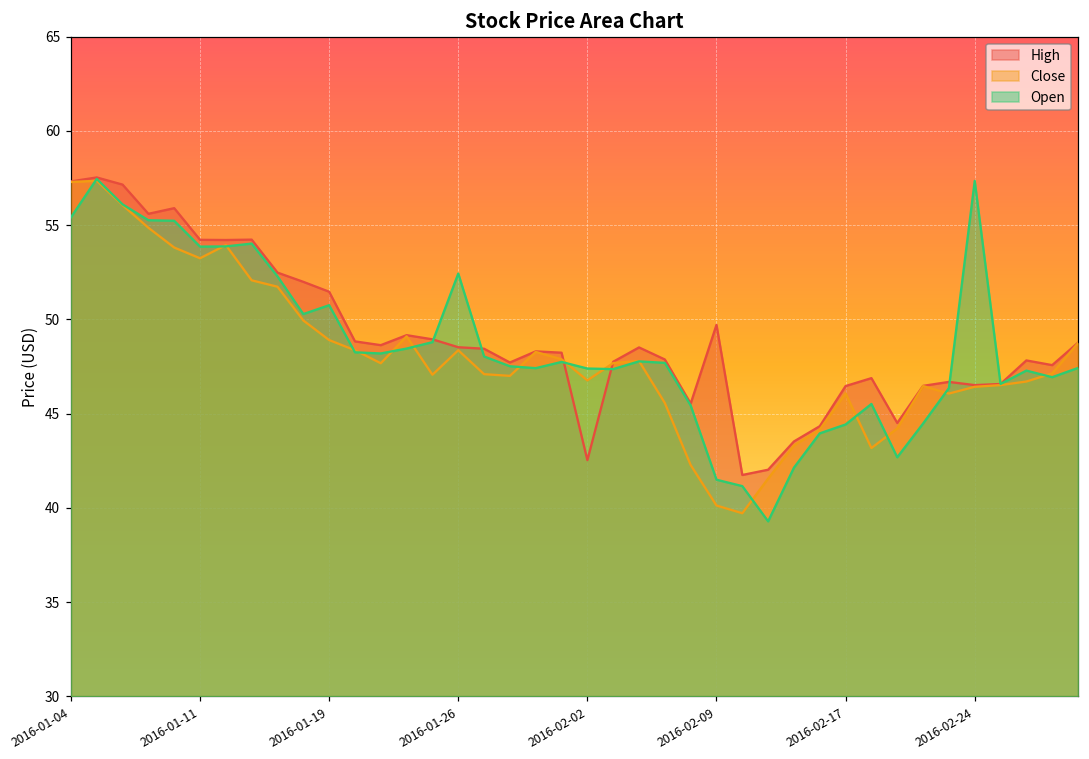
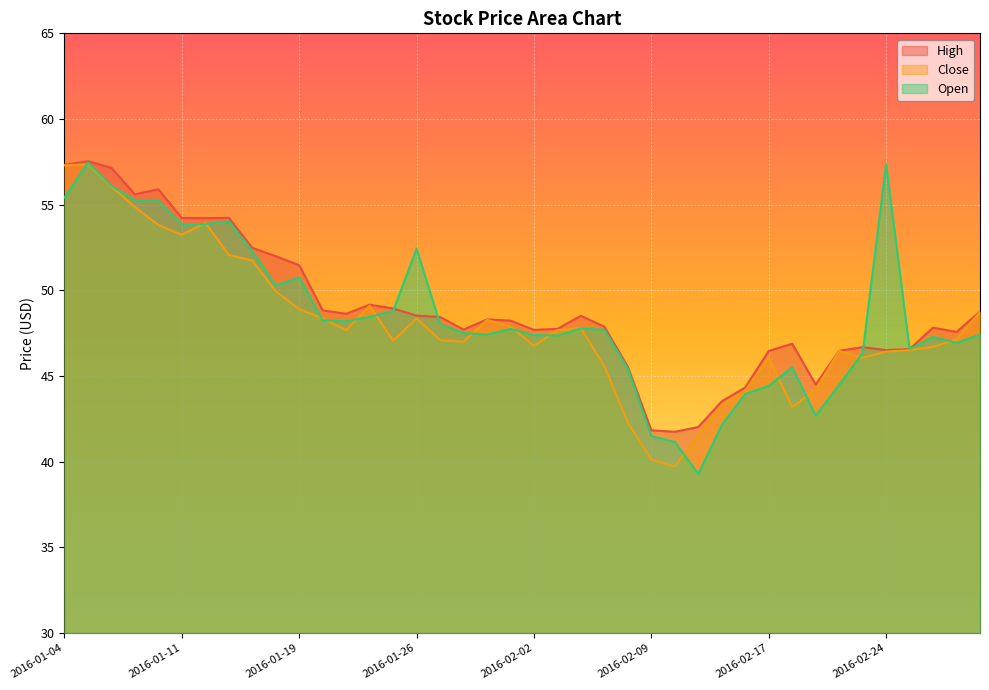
High, 2016-02-02: 42.5 -> 47.7
High, 2016-02-09: 49.7 -> 41.8
